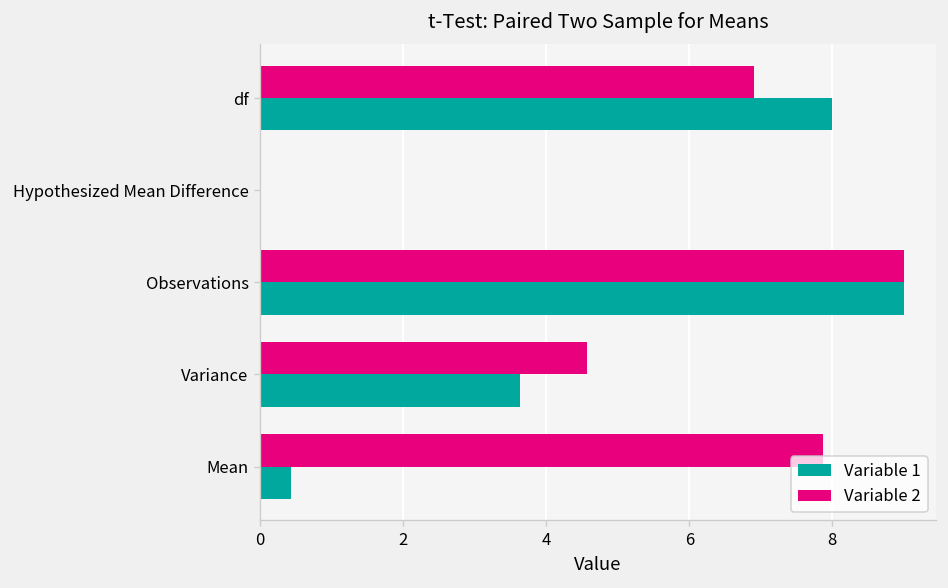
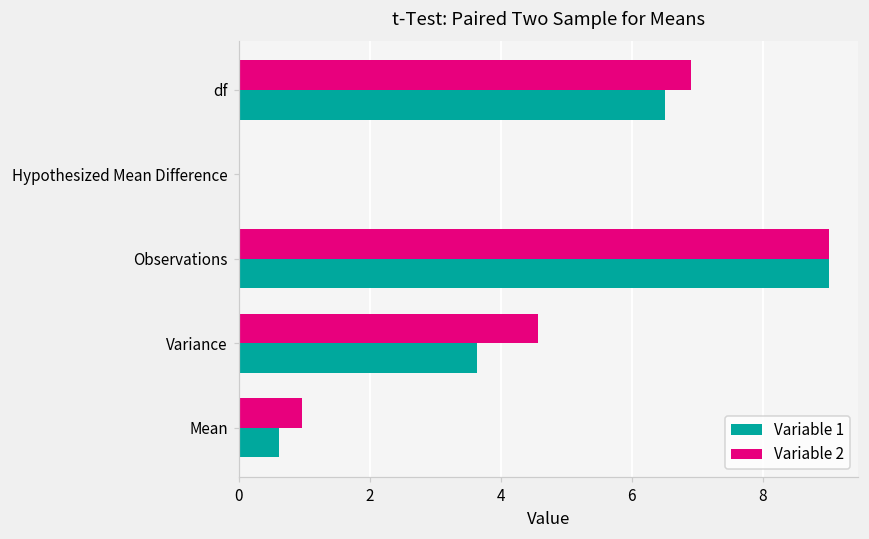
Variable 1, df: 8.0 -> 6.5
Variable 2, Mean: 7.9 -> 1.0
Variable 1, Mean: 0.4 -> 0.6
